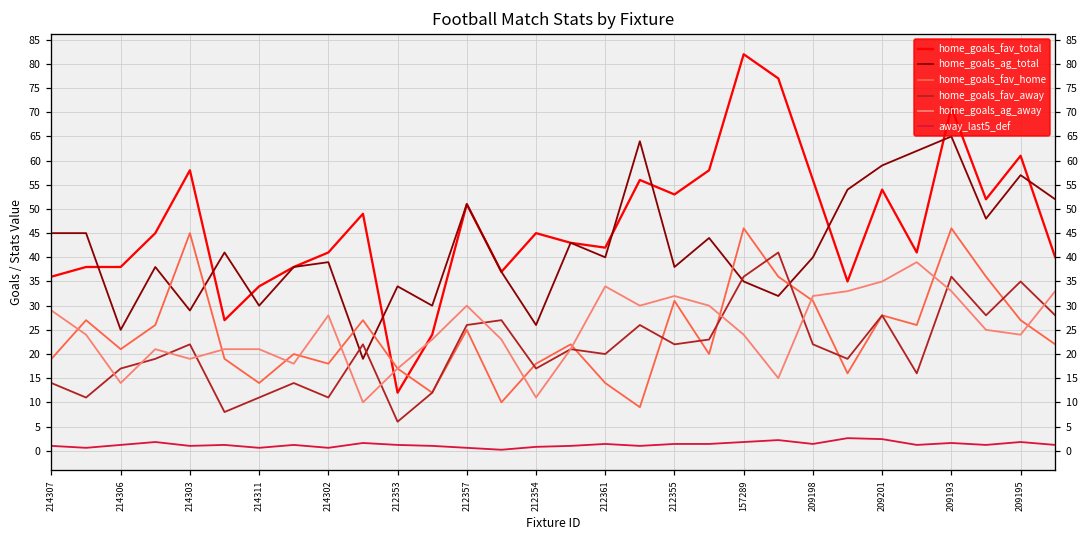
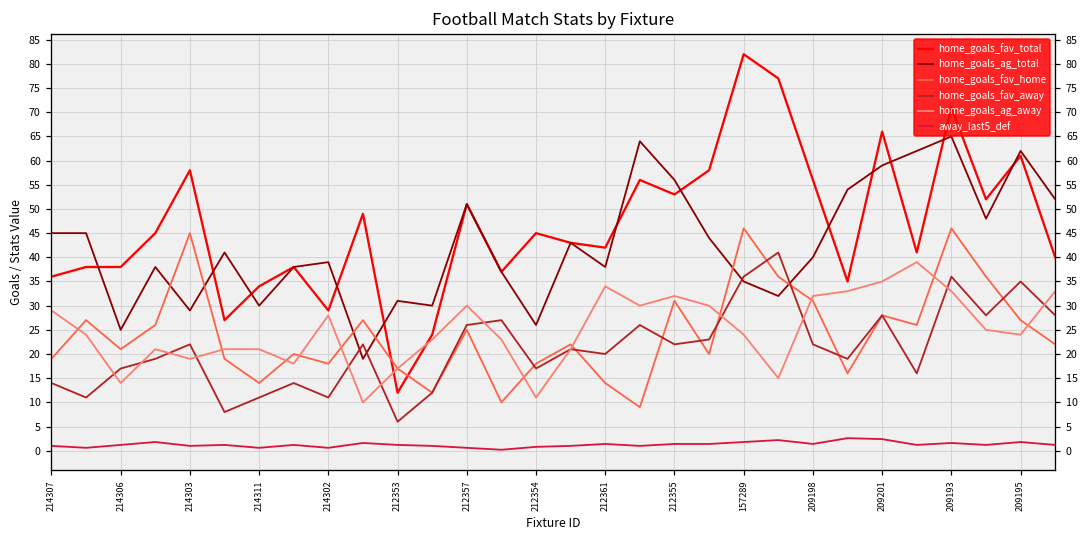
home_goals_fav_total, 214302: 41 -> 29
home_goals_ag_total, 212353: 34 -> 31
home_goals_ag_total, 212361: 40 -> 38
home_goals_ag_total, 212355: 38 -> 56
home_goals_fav_total, 209201: 54 -> 66
home_goals_ag_total, 209195: 57 -> 62
